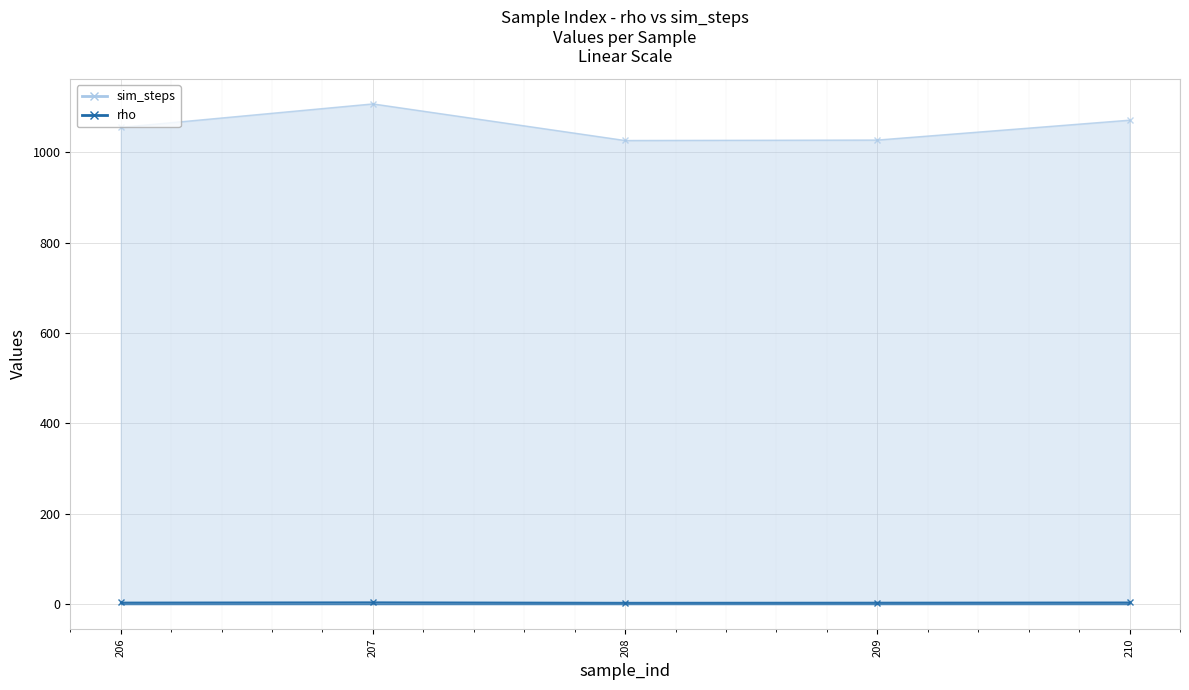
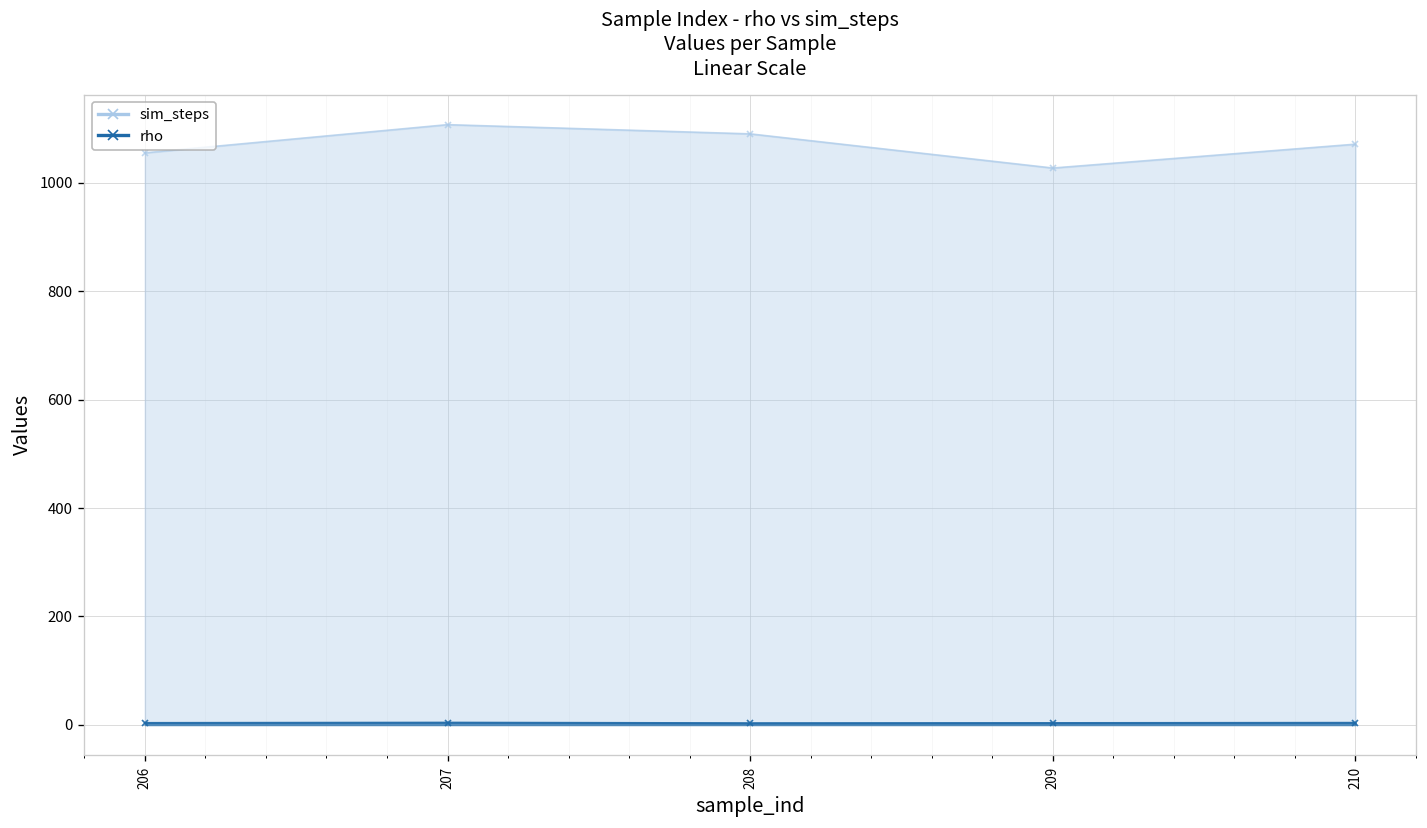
sim_steps, 208: 1030 -> 1090
